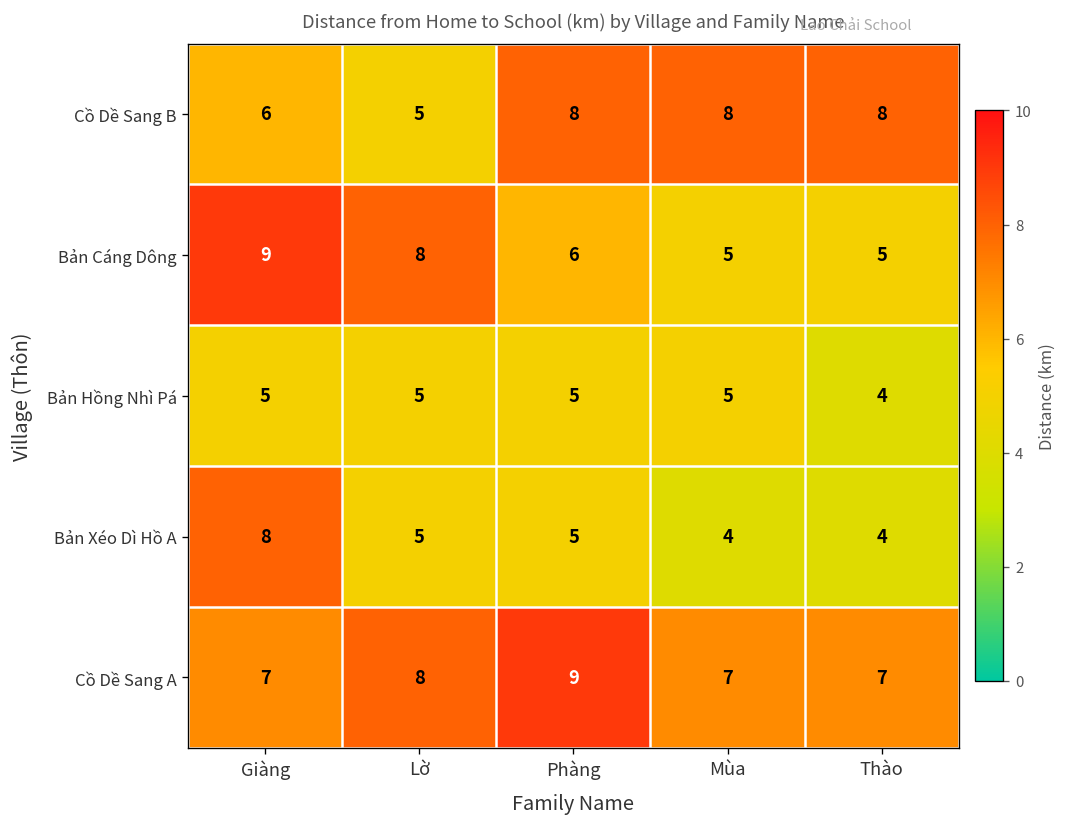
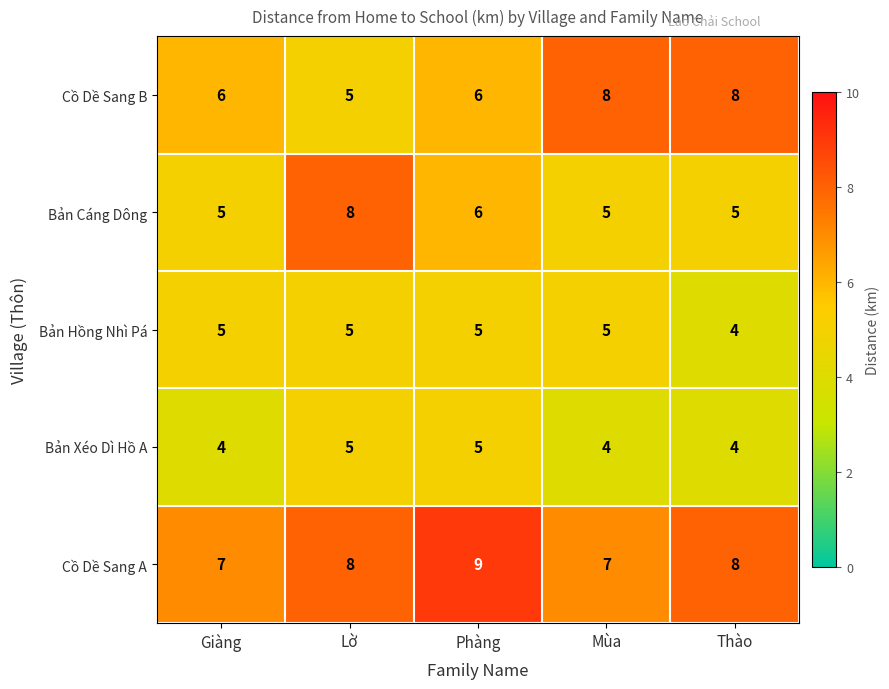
Cồ Dề Sang B, Phàng: 8 -> 6
Bản Cáng Dông, Giàng: 9 -> 5
Bản Xéo Dì Hồ A, Giàng: 8 -> 4
Cồ Dề Sang A, Thào: 7 -> 8
